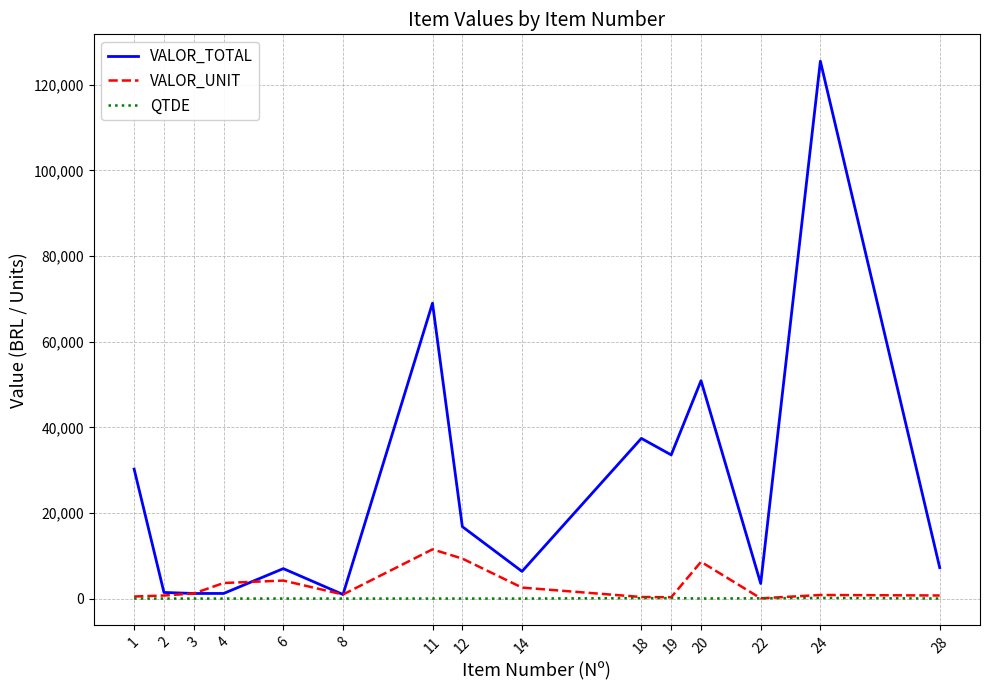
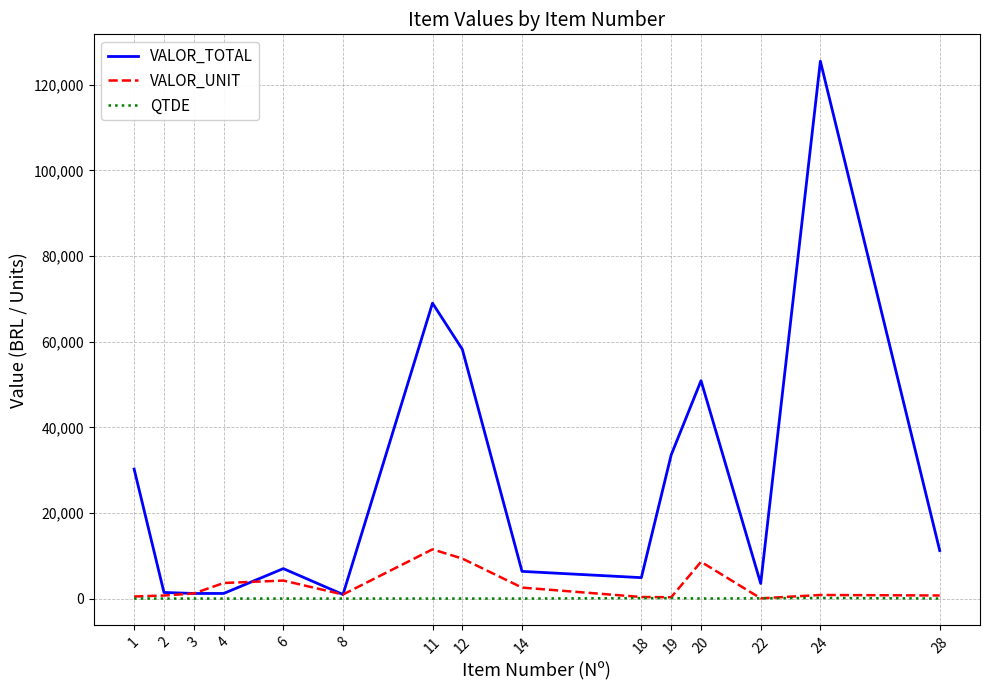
VALOR_TOTAL, 12: 17,000 -> 58,000
VALOR_TOTAL, 18: 37,000 -> 5,000
VALOR_TOTAL, 28: 7,000 -> 11,000
